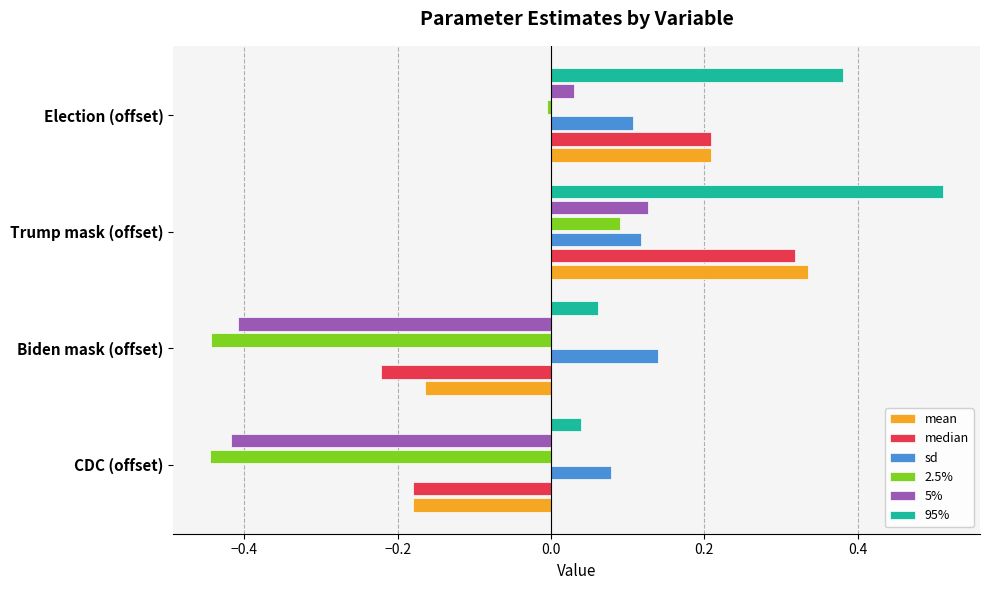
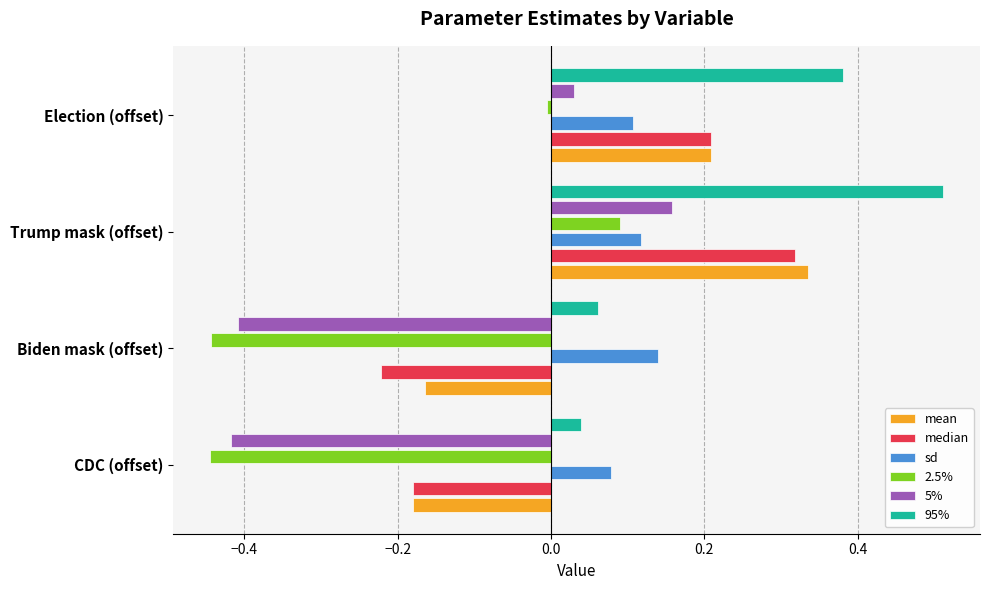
5%, Trump mask (offset): 0.13 -> 0.16
